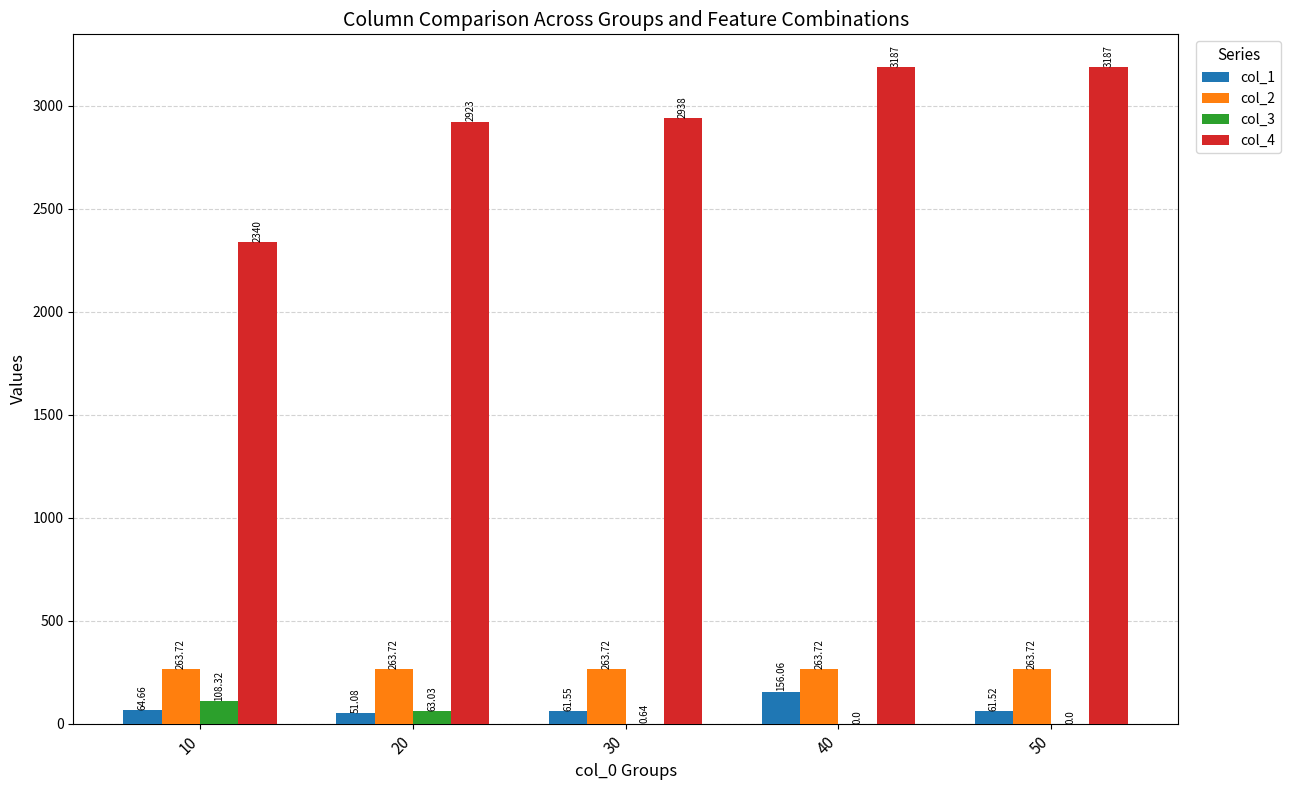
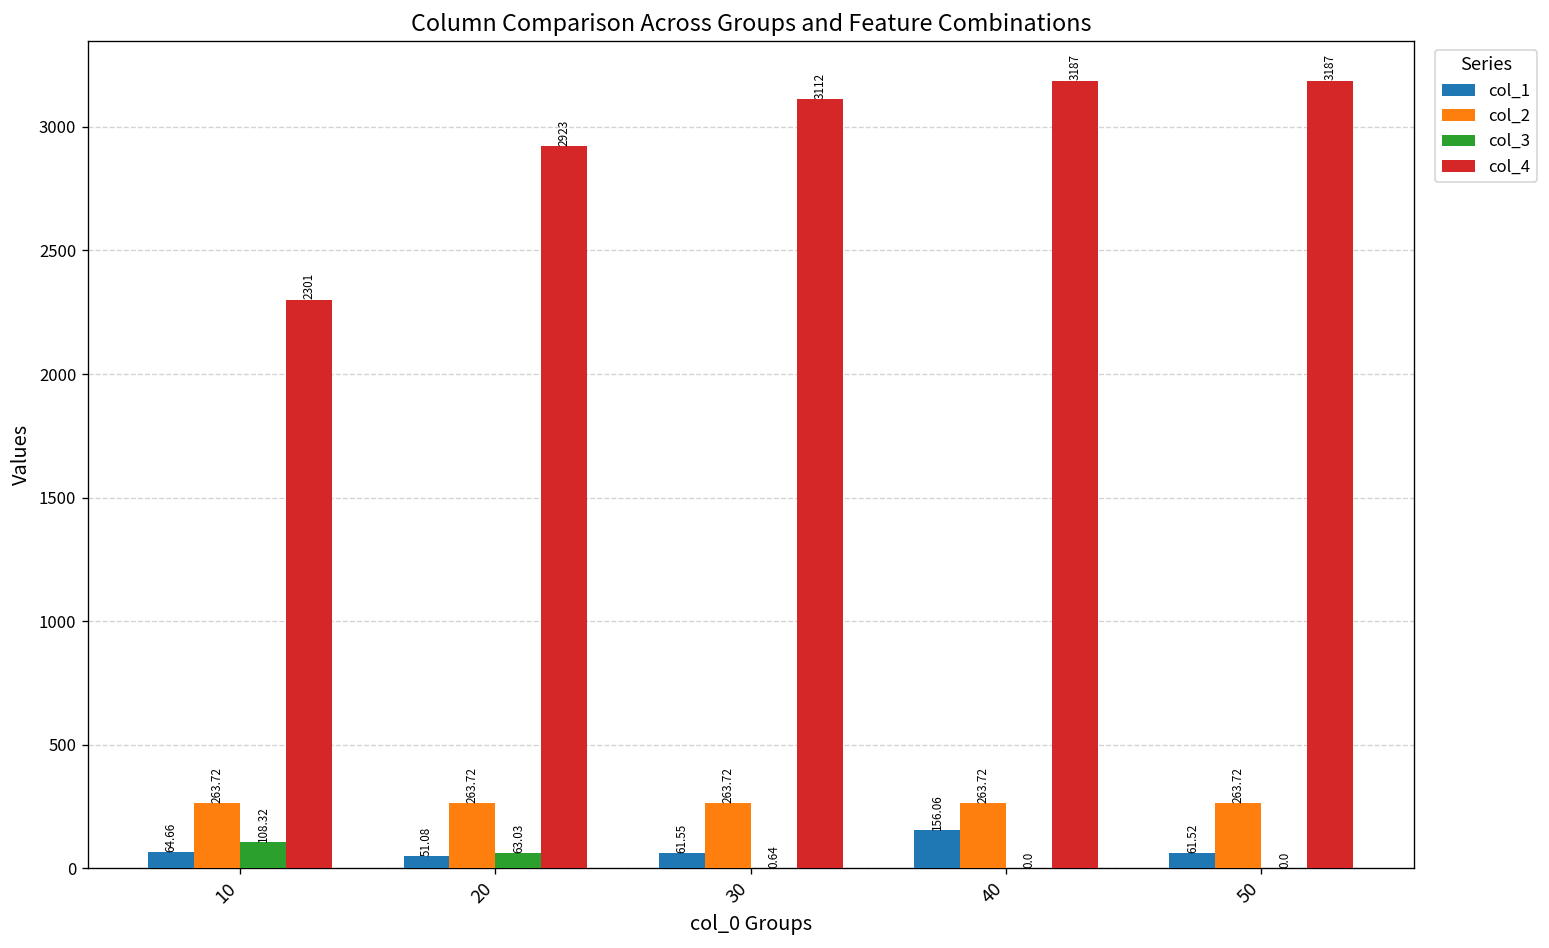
col_4, 10: 2340 -> 2301
col_4, 30: 2938 -> 3112
